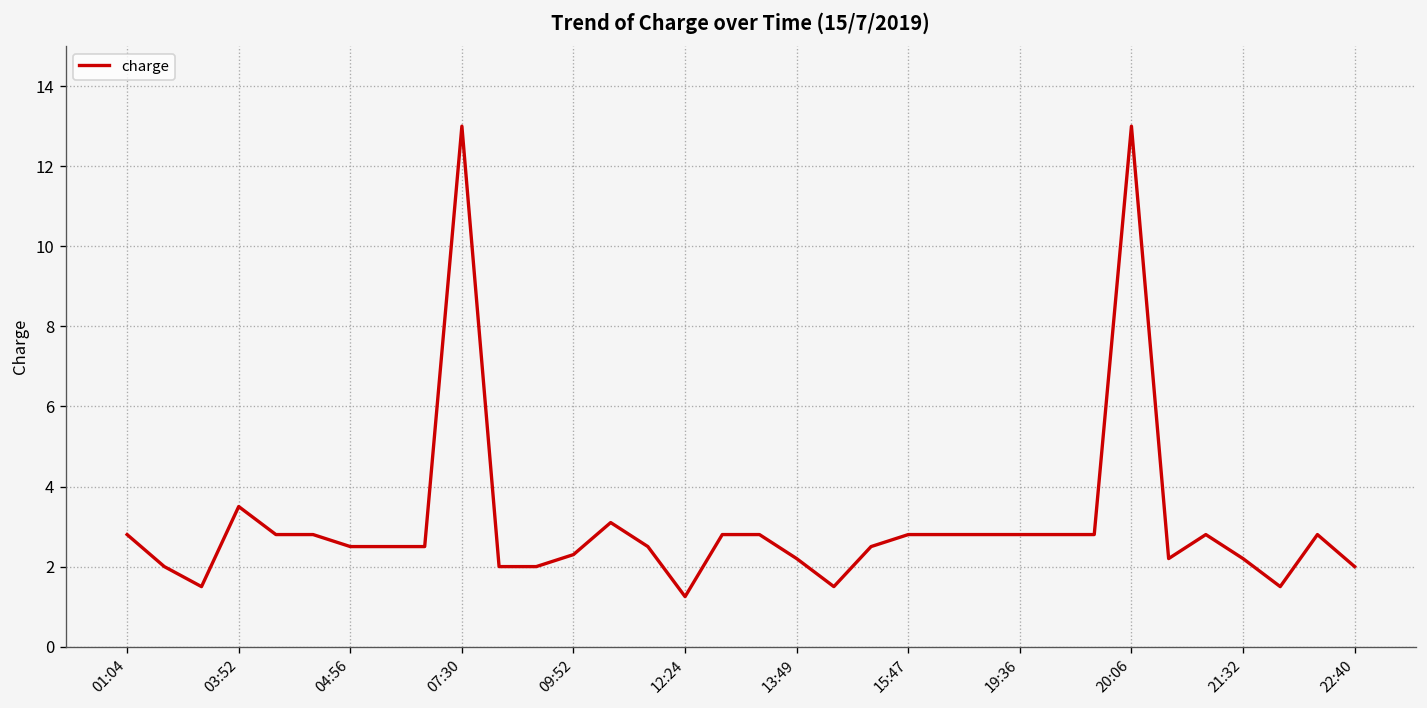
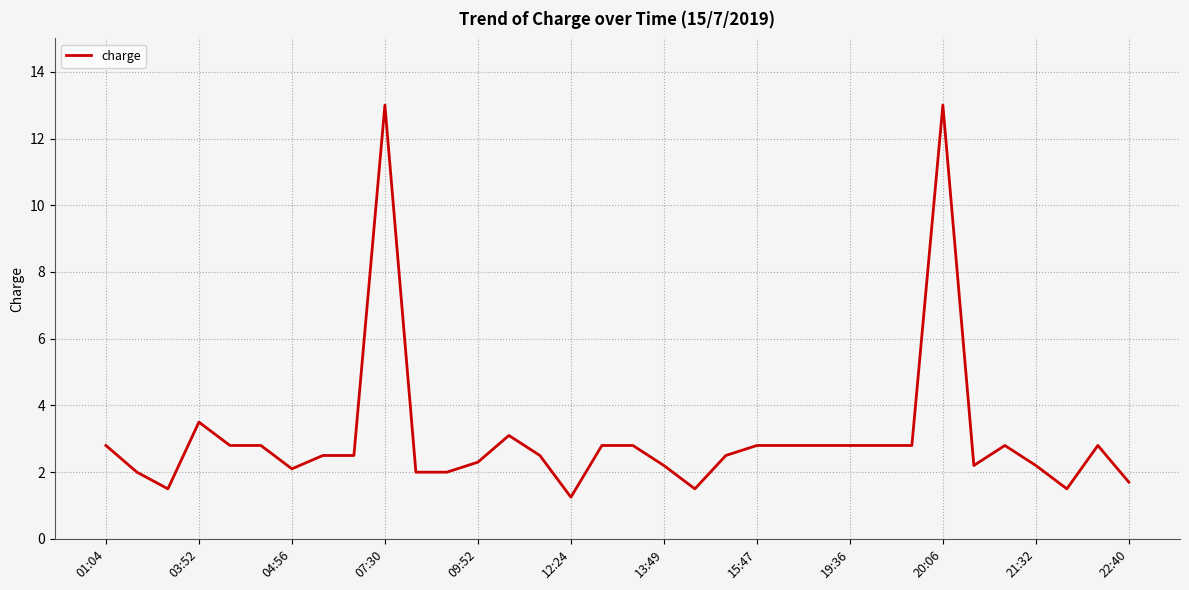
04:56: 2.5 -> 2.1
22:40: 2.0 -> 1.7
